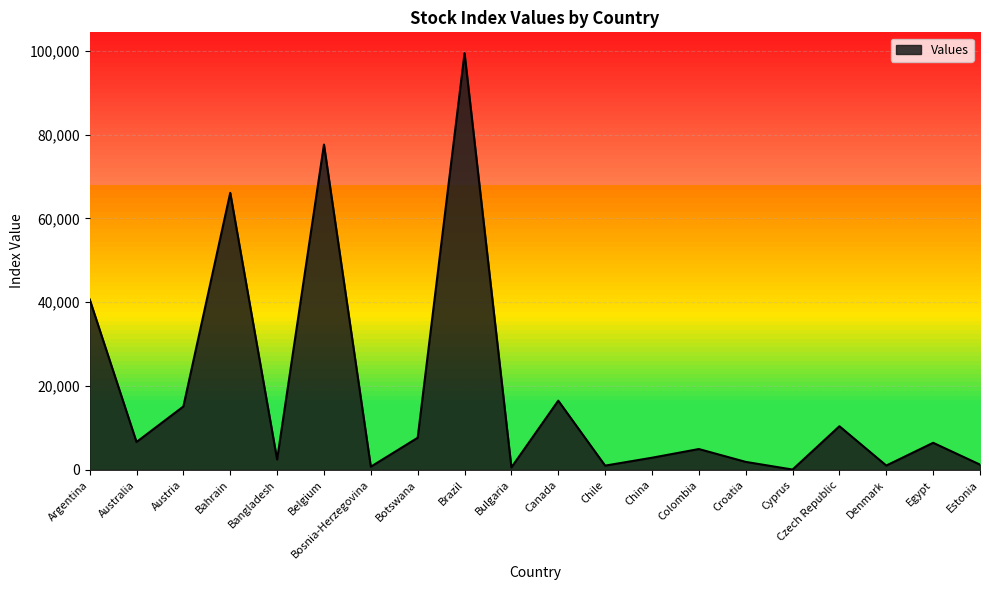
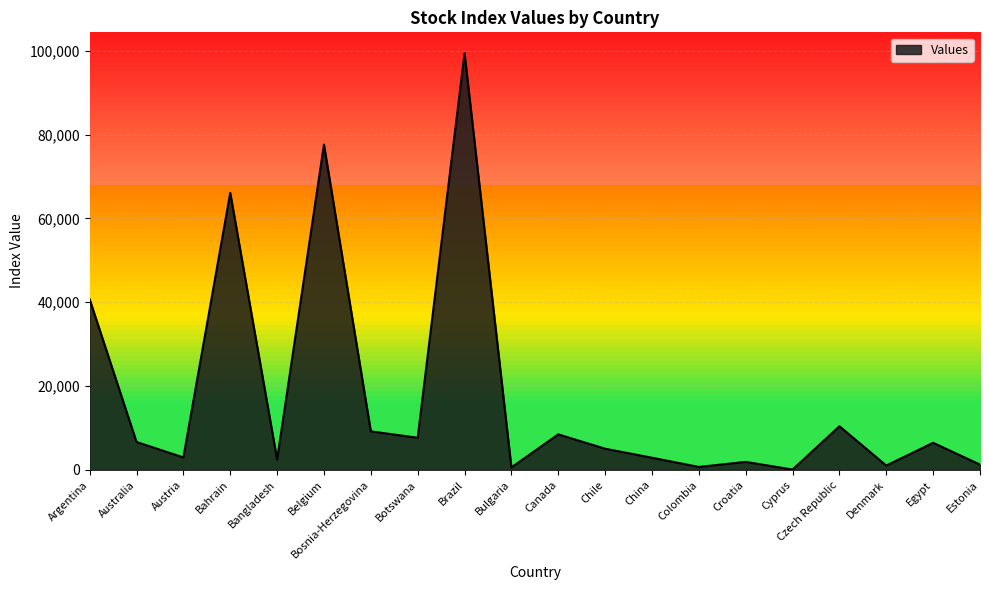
Austria: 15,000 -> 3,000
Bosnia-Herzegovina: 1,000 -> 9,000
Canada: 17,000 -> 8,000
Chile: 1,000 -> 5,000
Colombia: 5,000 -> 1,000
